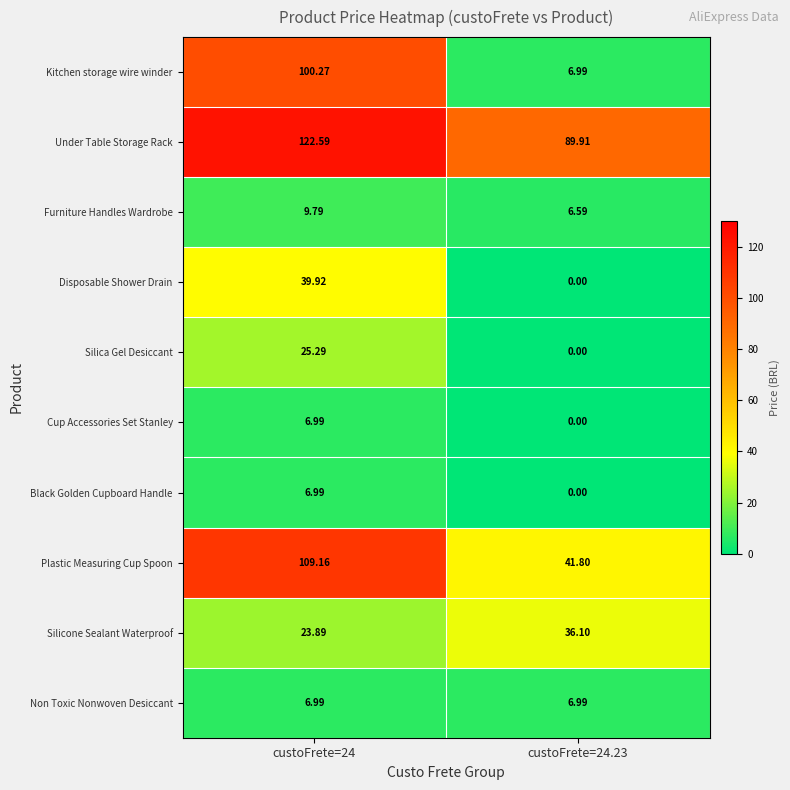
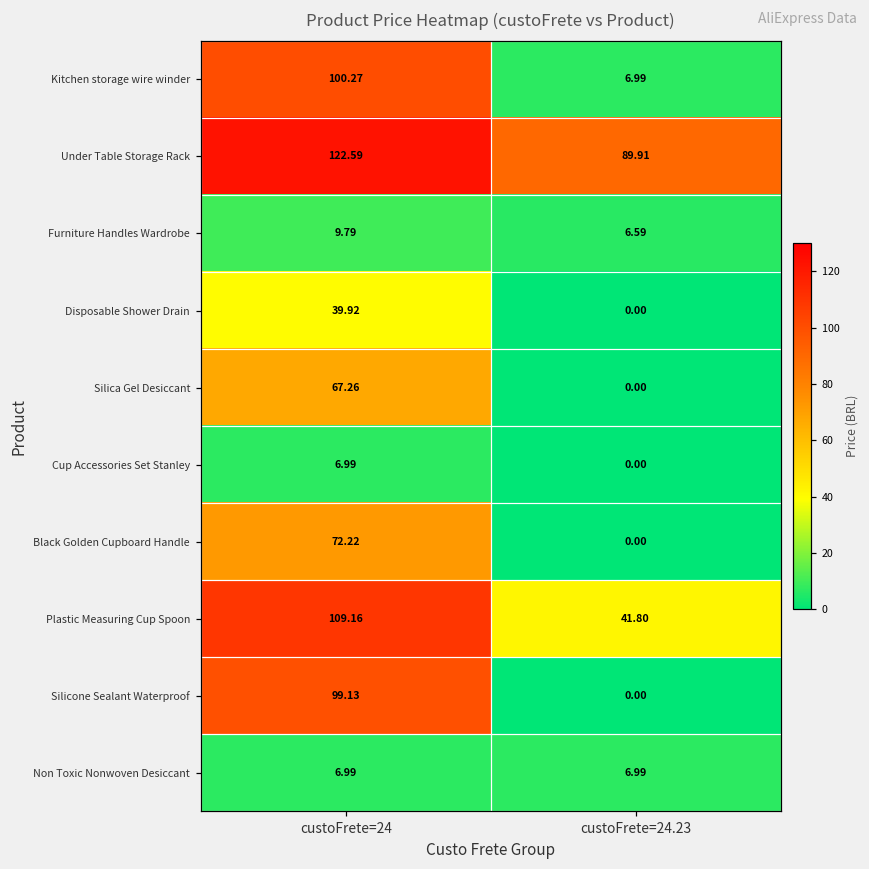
Silica Gel Desiccant, custoFrete=24: 25.29 -> 67.26
Black Golden Cupboard Handle, custoFrete=24: 6.99 -> 72.22
Silicone Sealant Waterproof, custoFrete=24: 23.89 -> 99.13
Silicone Sealant Waterproof, custoFrete=24.23: 36.10 -> 0.00
